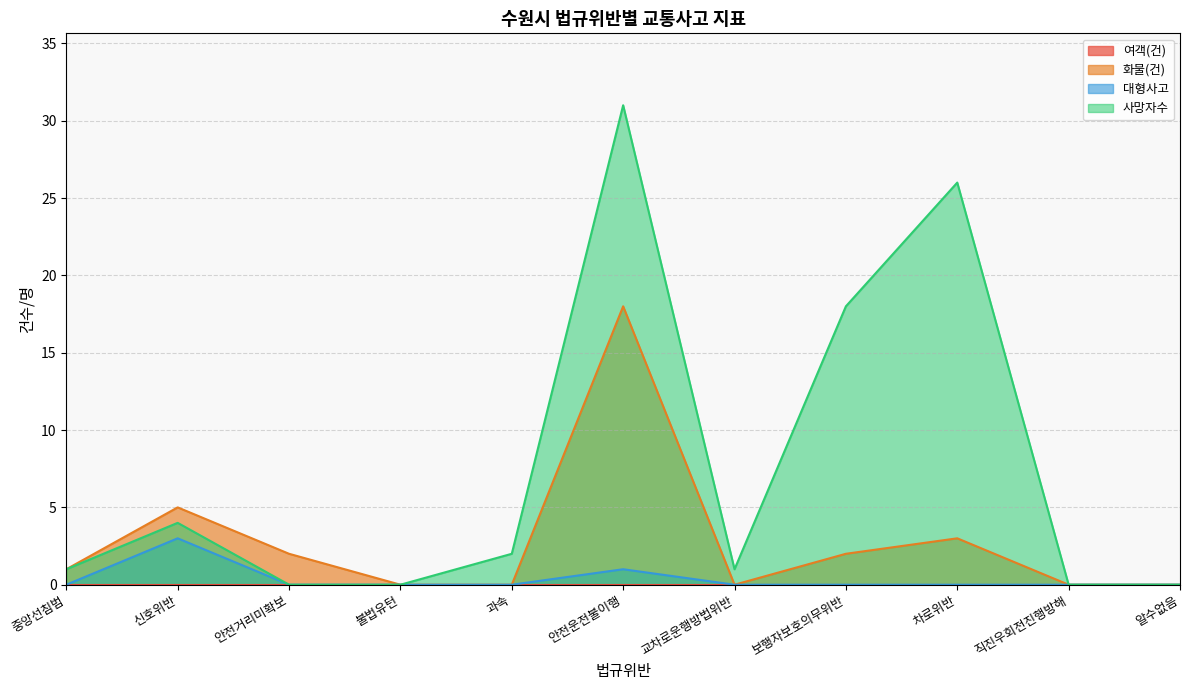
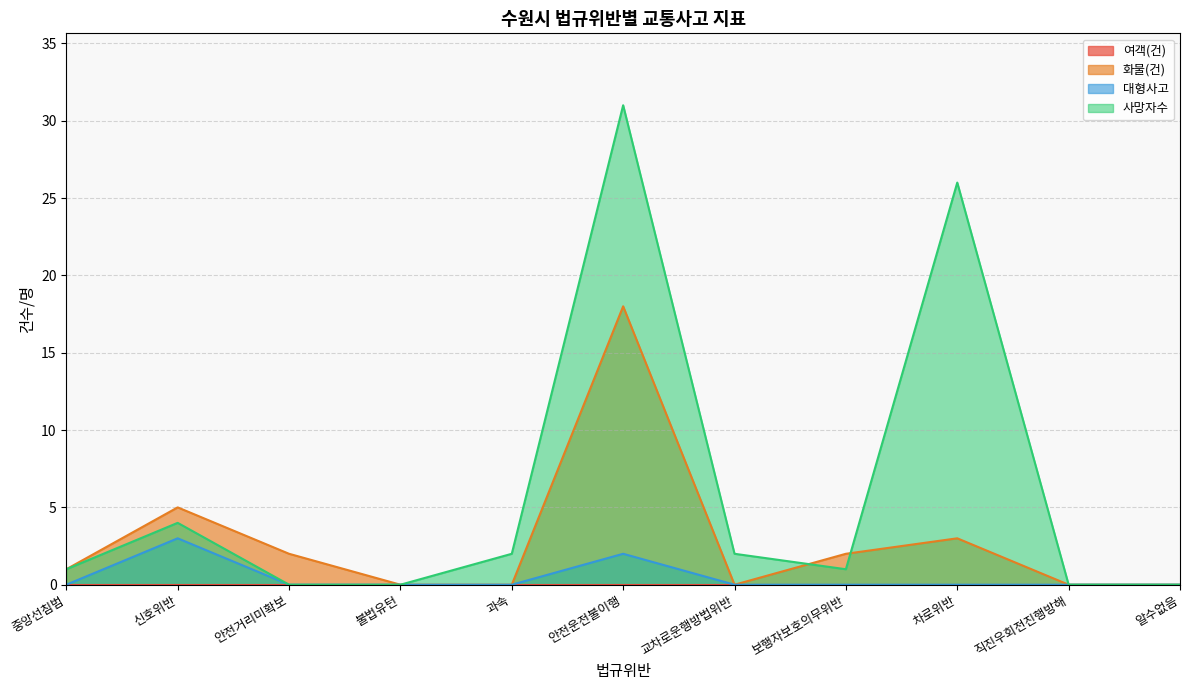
대형사고, 안전운전불이행: 1 -> 2
사망자수, 교차로운행방법위반: 1 -> 2
사망자수, 보행자보호의무위반: 18 -> 1
